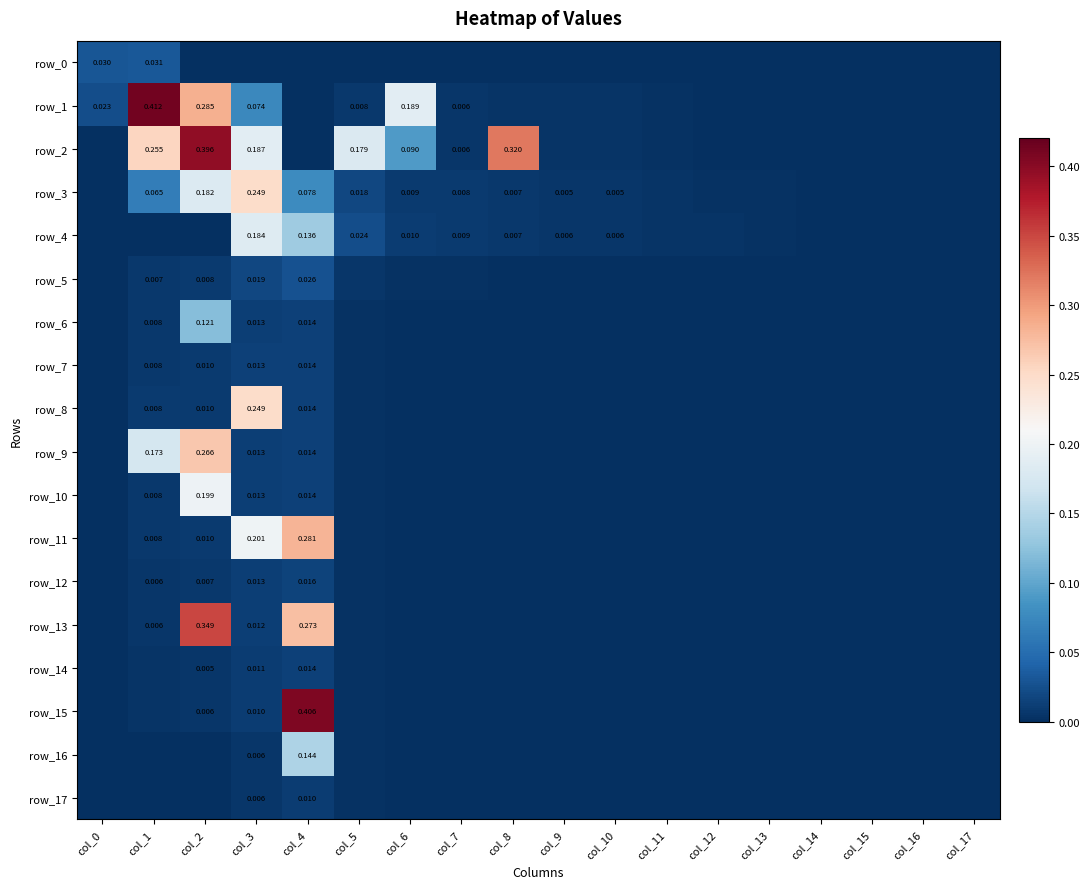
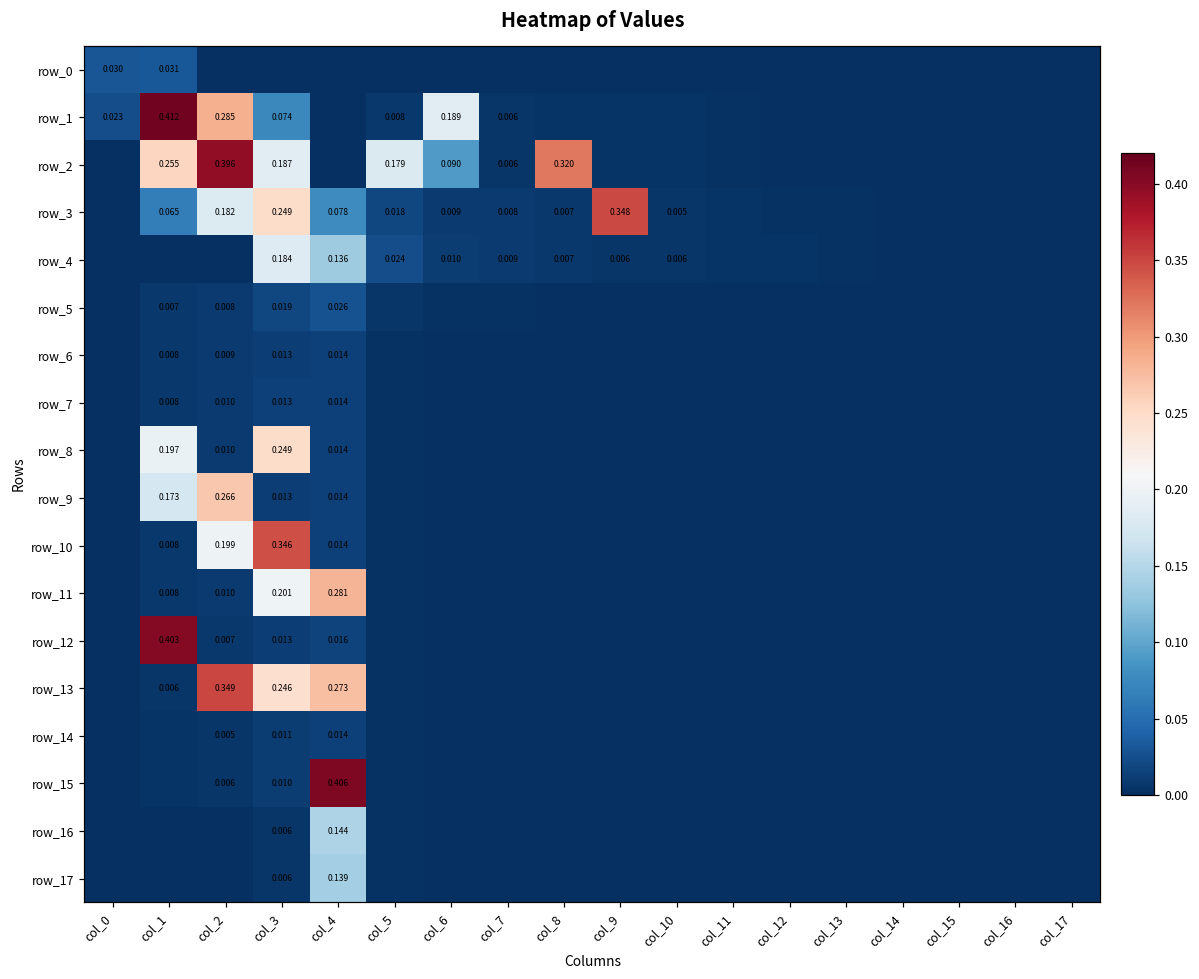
row_3, col_9: 0.005 -> 0.348
row_6, col_2: 0.121 -> 0.009
row_8, col_1: 0.008 -> 0.197
row_10, col_3: 0.013 -> 0.346
row_12, col_1: 0.006 -> 0.403
row_13, col_3: 0.012 -> 0.246
row_17, col_4: 0.010 -> 0.139
